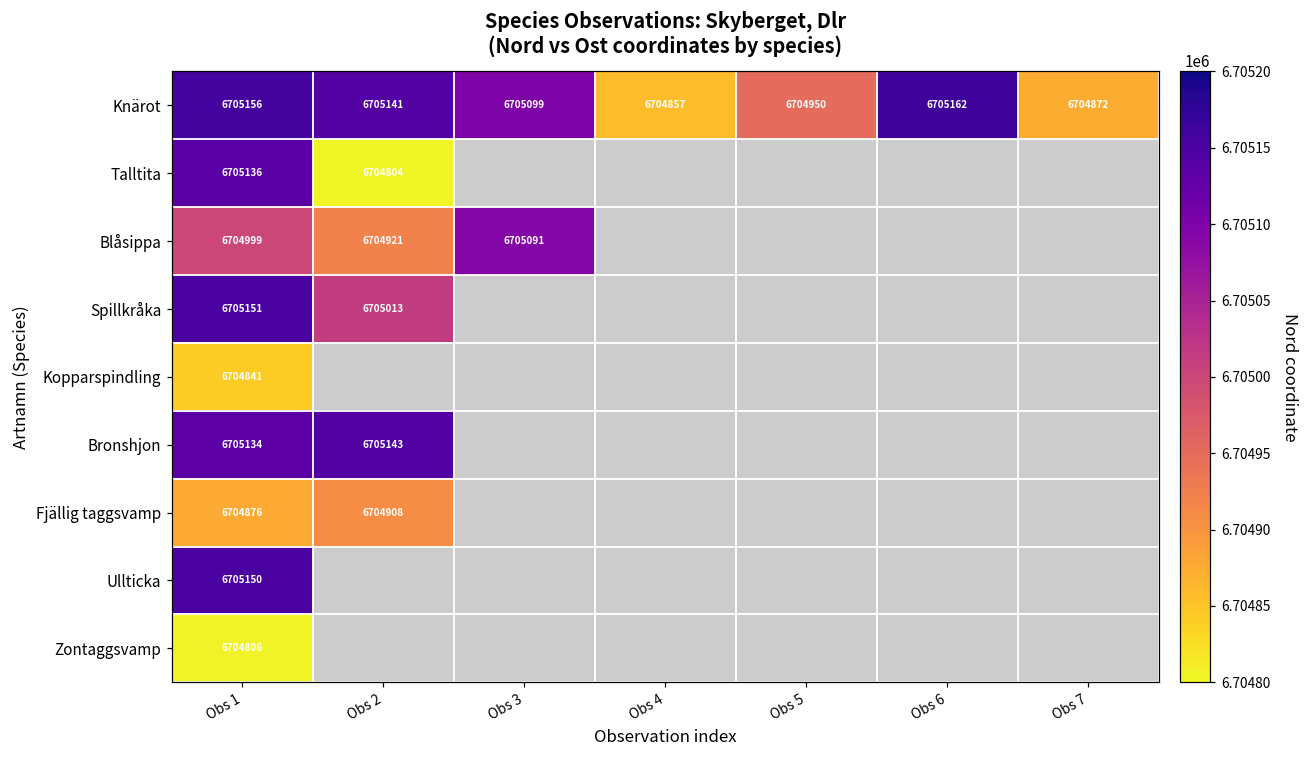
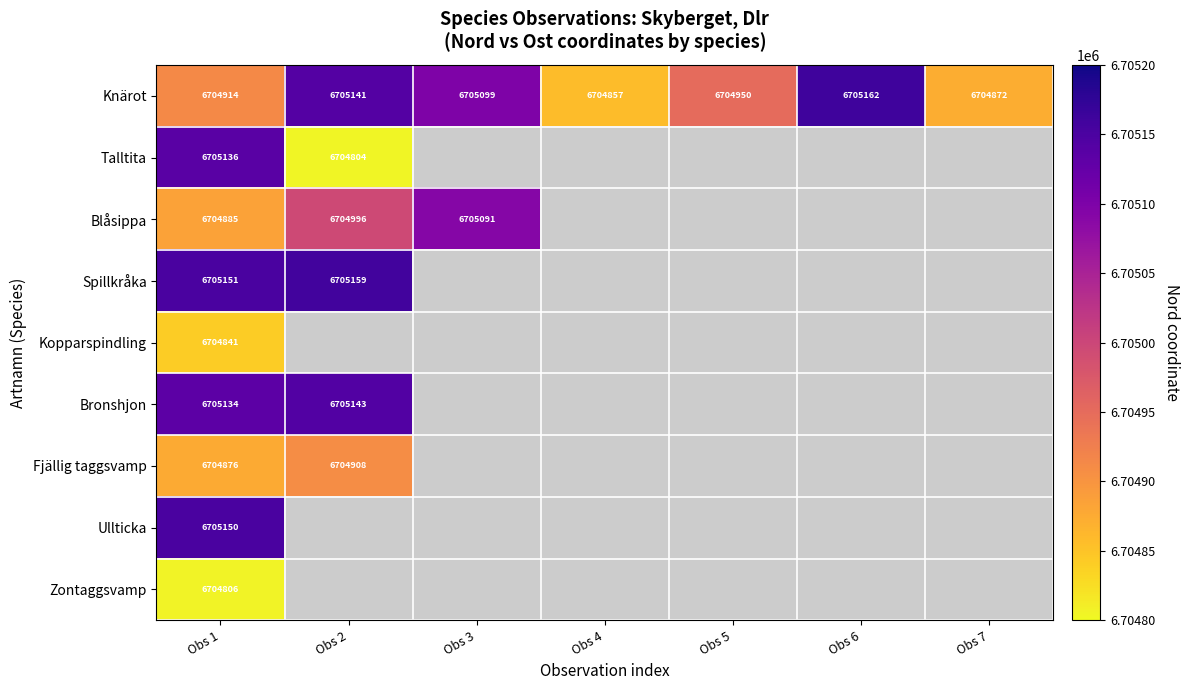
Knärot, Obs 1: 6705156 -> 6704914
Blåsippa, Obs 1: 6704999 -> 6704885
Blåsippa, Obs 2: 6704921 -> 6704996
Spillkråka, Obs 2: 6705013 -> 6705159
